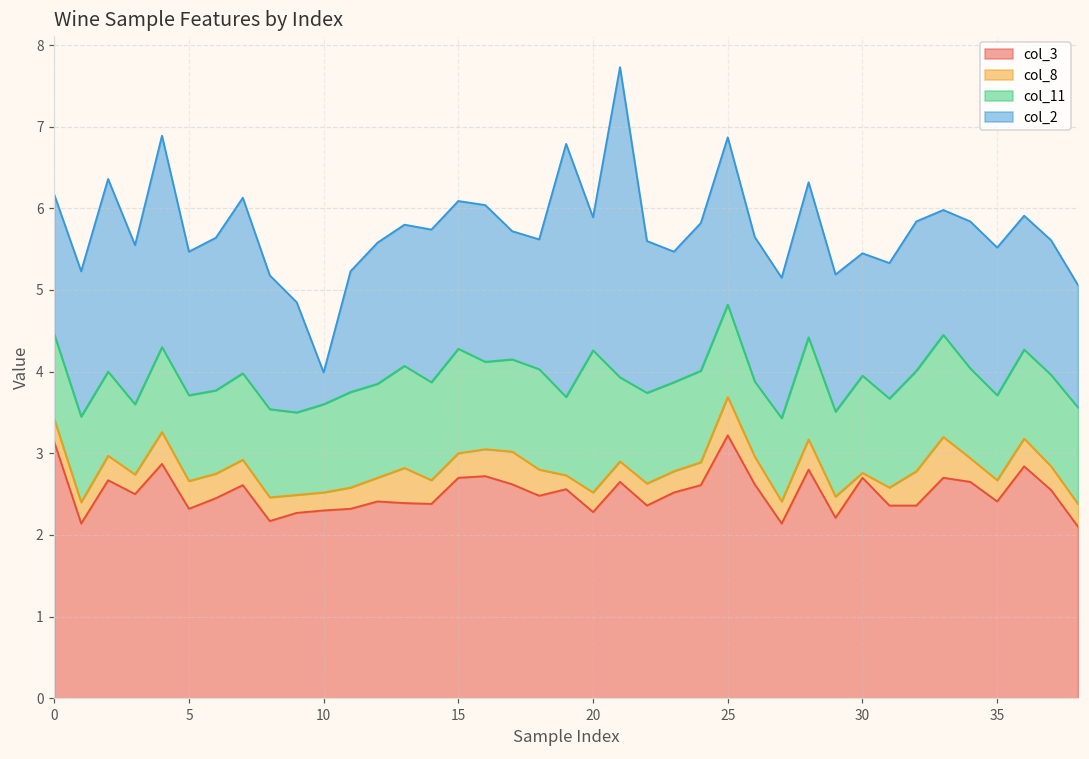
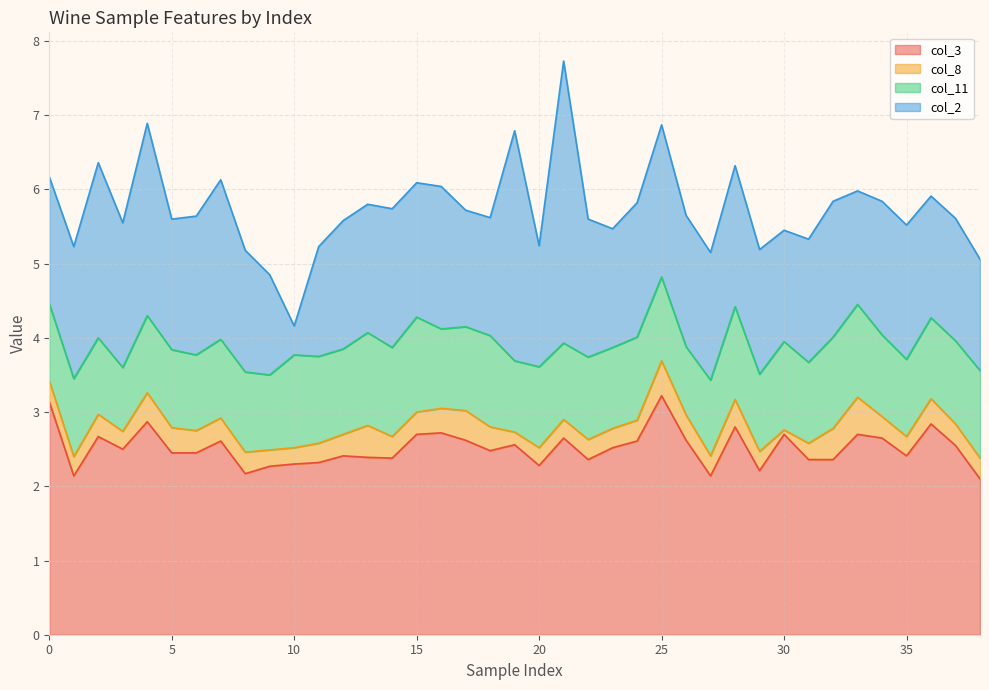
col_3, 5: 2.3 -> 2.5
col_11, 10: 1.1 -> 1.3
col_11, 20: 1.7 -> 1.1
